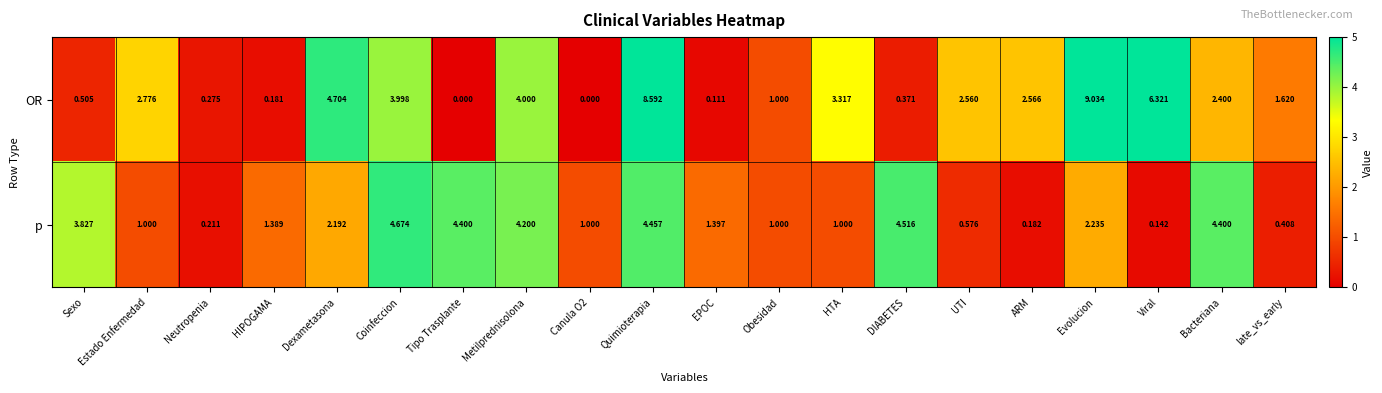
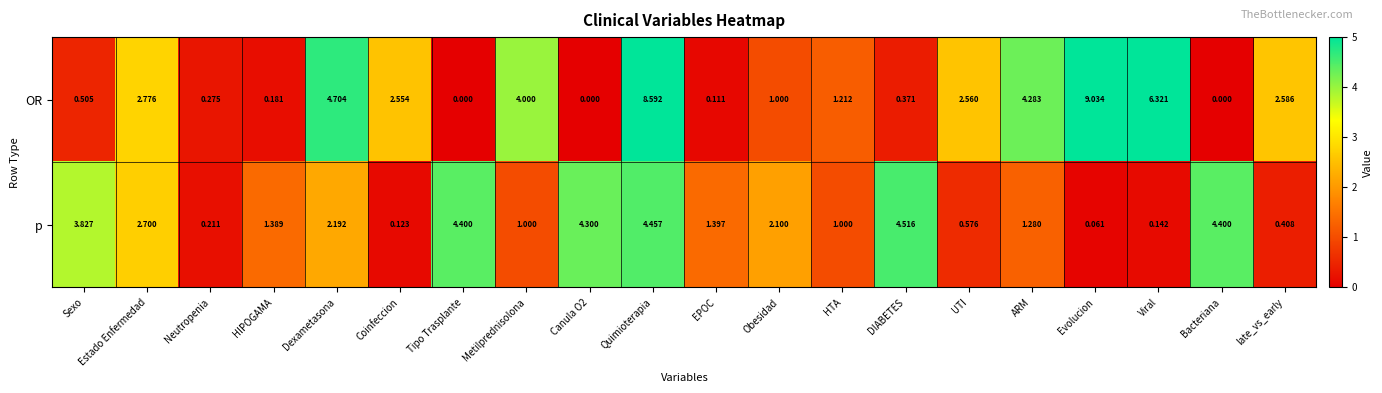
OR, Coinfeccion: 3.998 -> 2.554
OR, HTA: 3.317 -> 1.212
OR, ARM: 2.566 -> 4.283
OR, Bacteriana: 2.400 -> 0.000
OR, late_vs_early: 1.620 -> 2.586
p, Estado Enfermedad: 1.000 -> 2.700
p, Coinfeccion: 4.674 -> 0.123
p, Metilprednisolona: 4.200 -> 1.000
p, Canula O2: 1.000 -> 4.300
p, Obesidad: 1.000 -> 2.100
p, ARM: 0.182 -> 1.280
p, Evolucion: 2.235 -> 0.061
